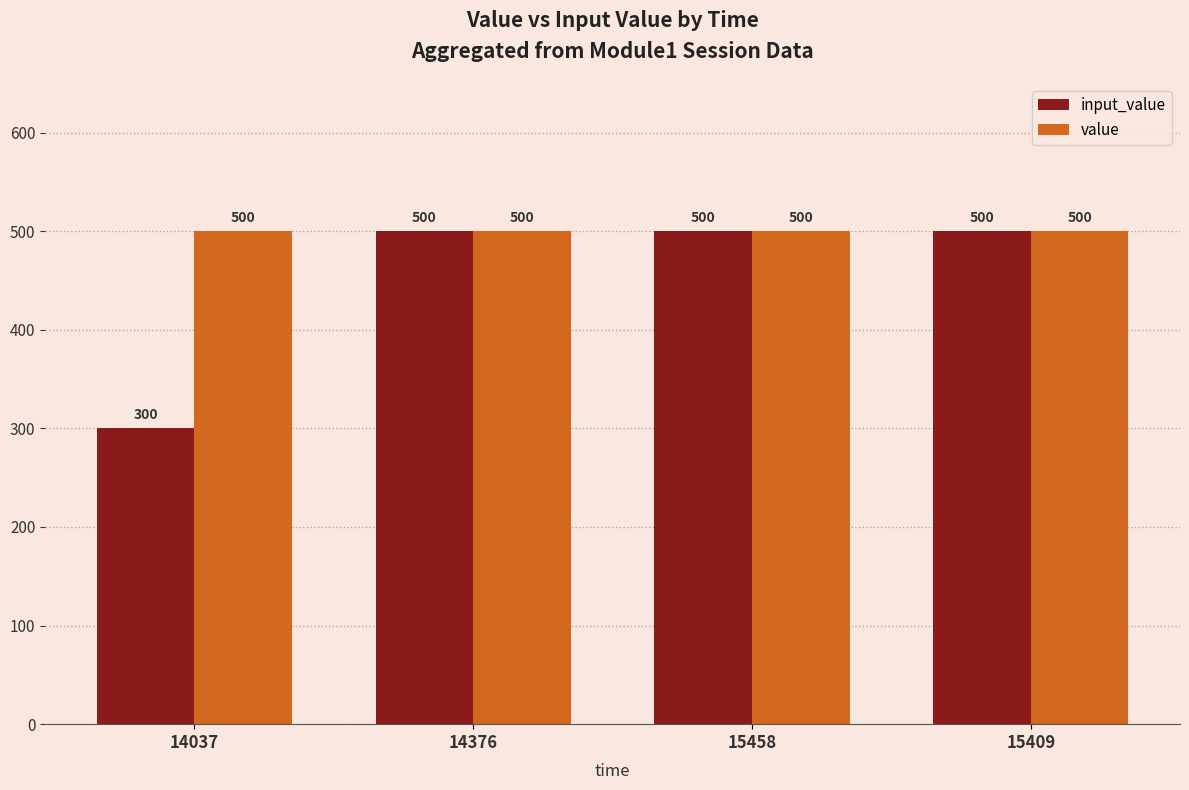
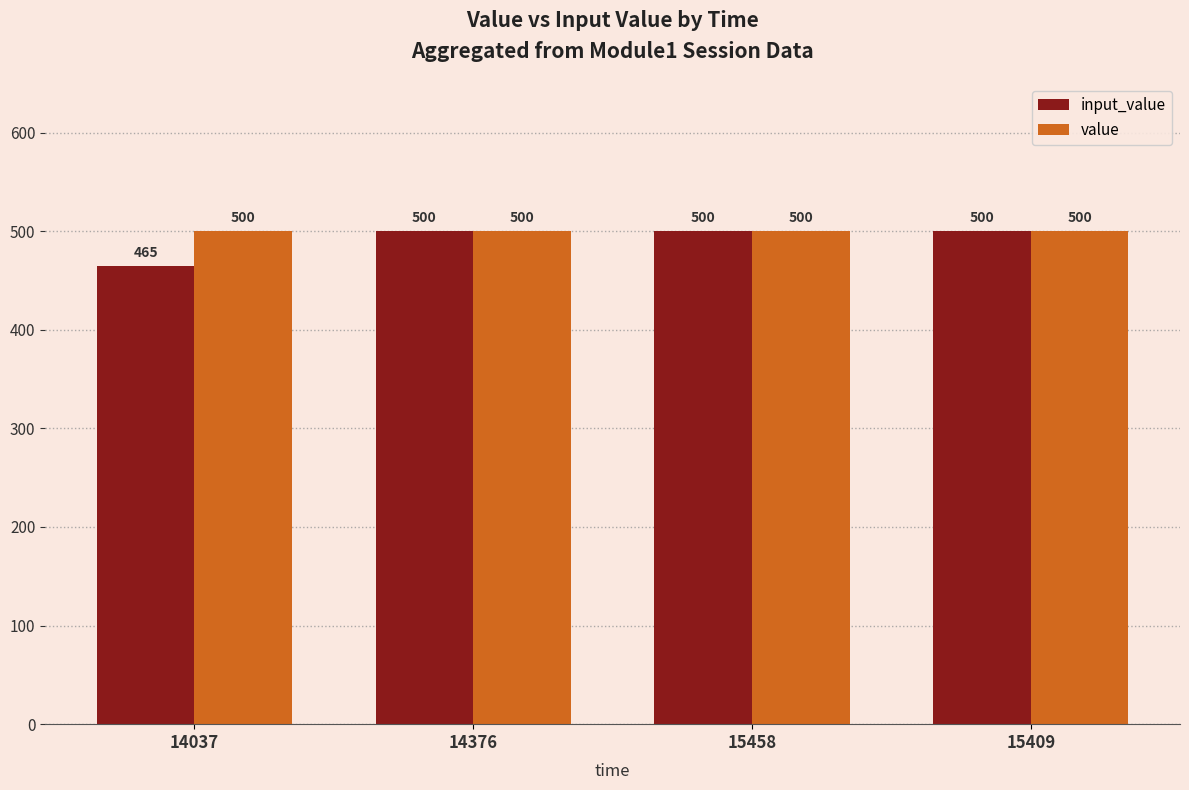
input_value, 14037: 300 -> 465
